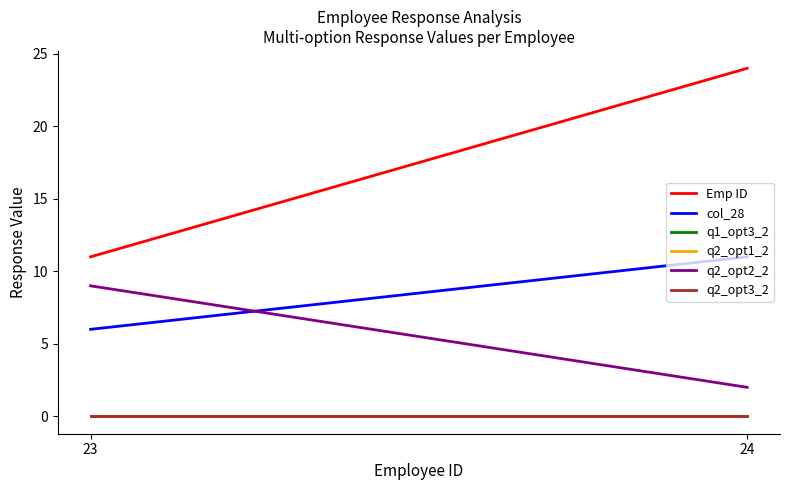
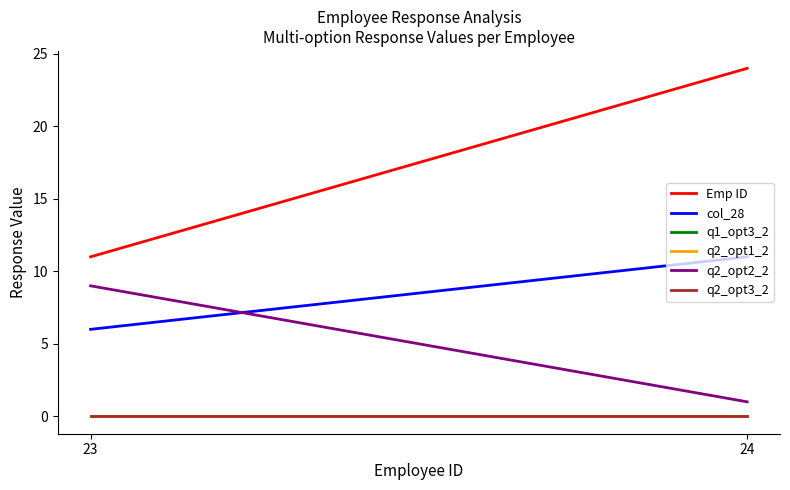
q2_opt2_2, 24: 2 -> 1
